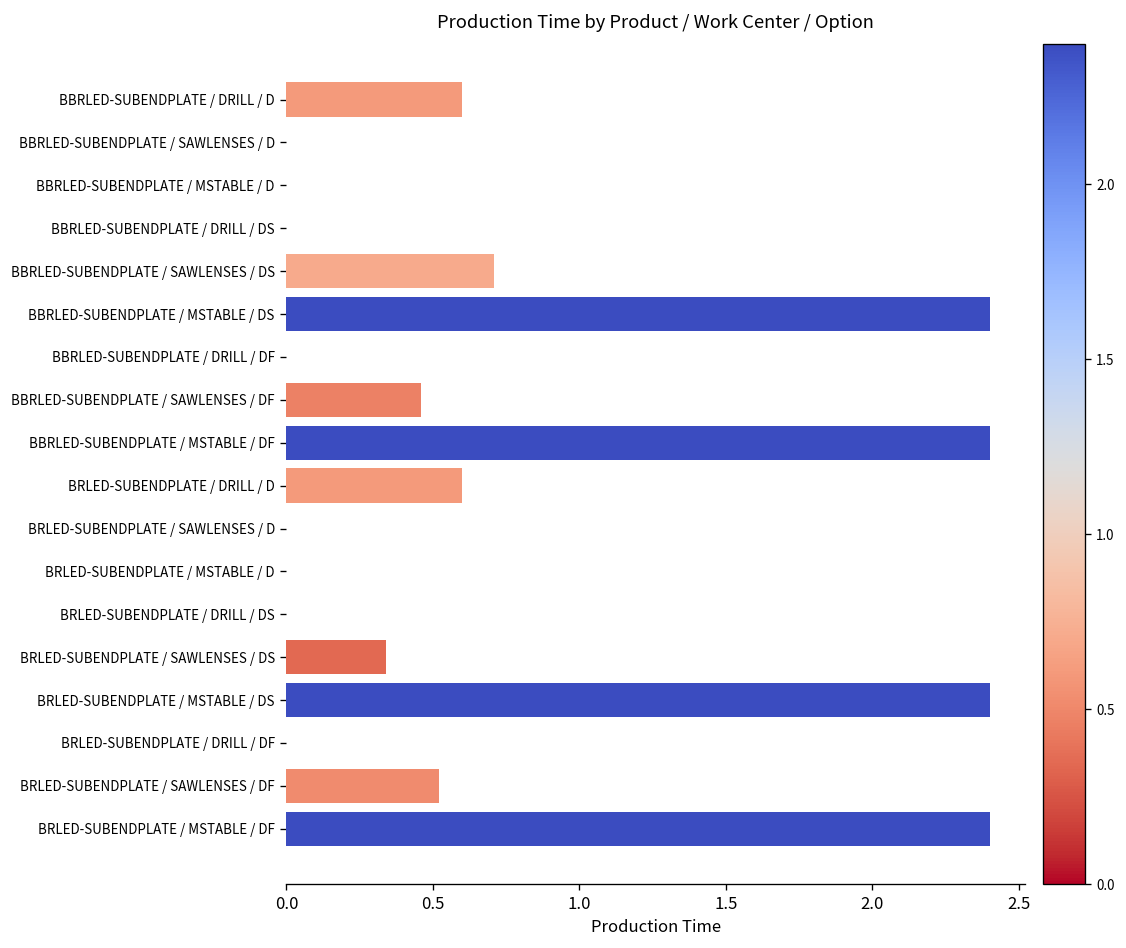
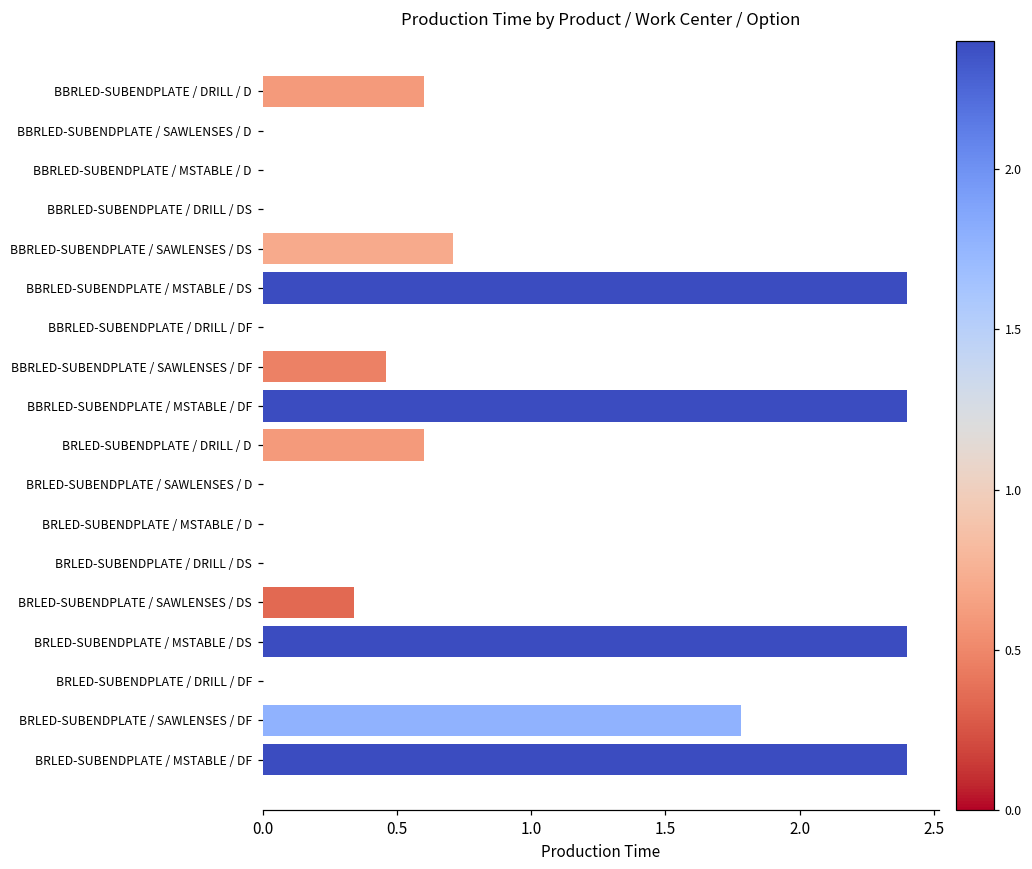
BRLED-SUBENDPLATE / SAWLENSES / DF: 0.52 -> 1.78
